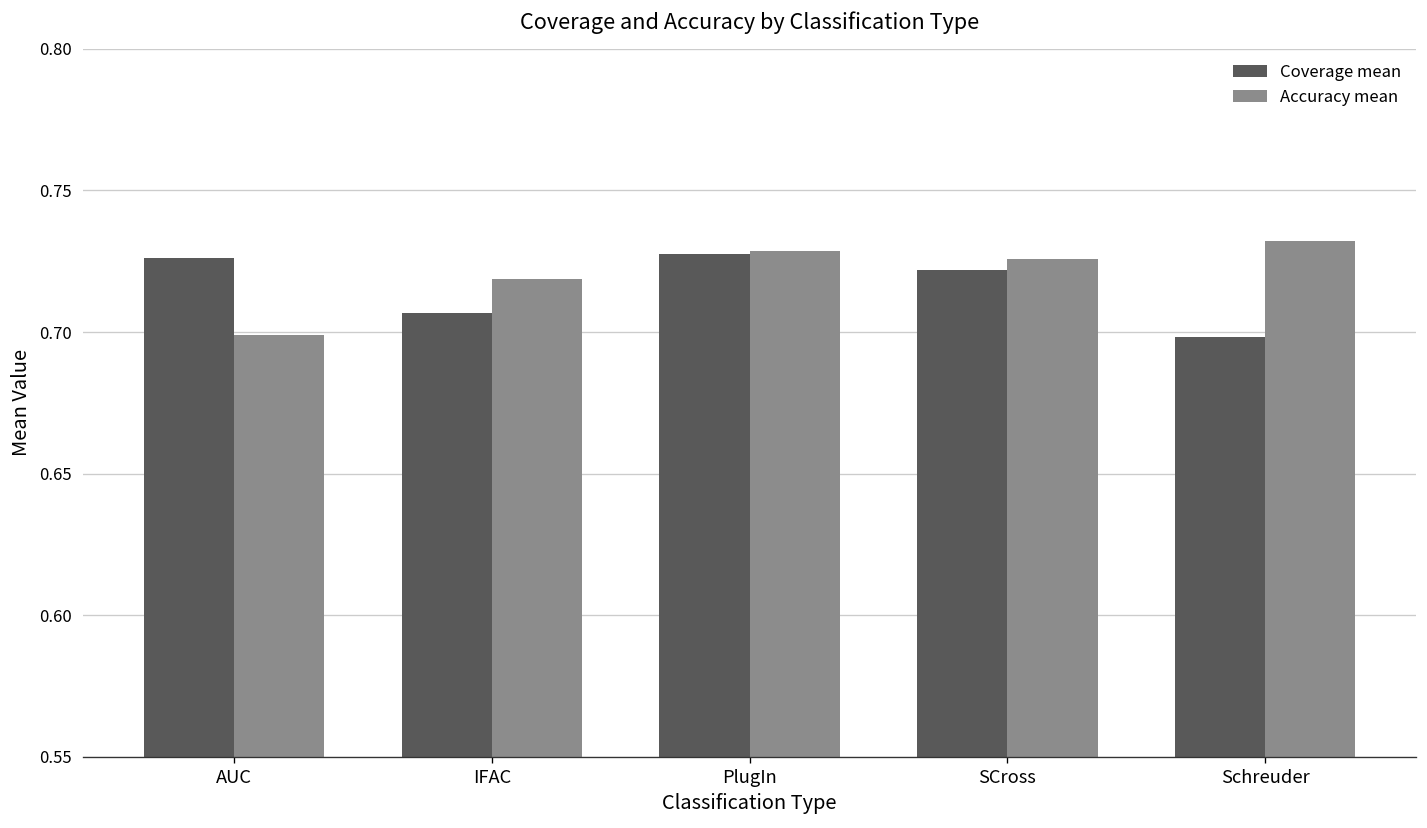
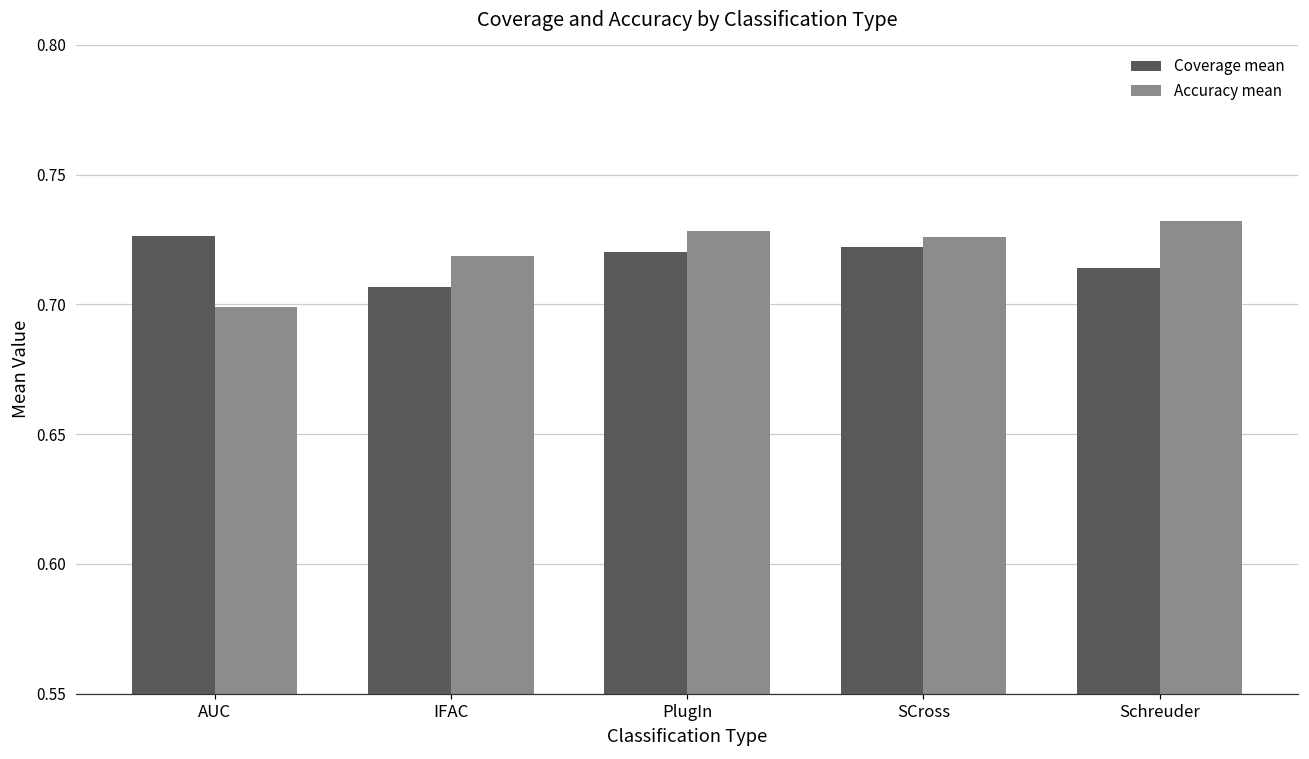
Coverage mean, PlugIn: 0.728 -> 0.720
Coverage mean, Schreuder: 0.698 -> 0.714
